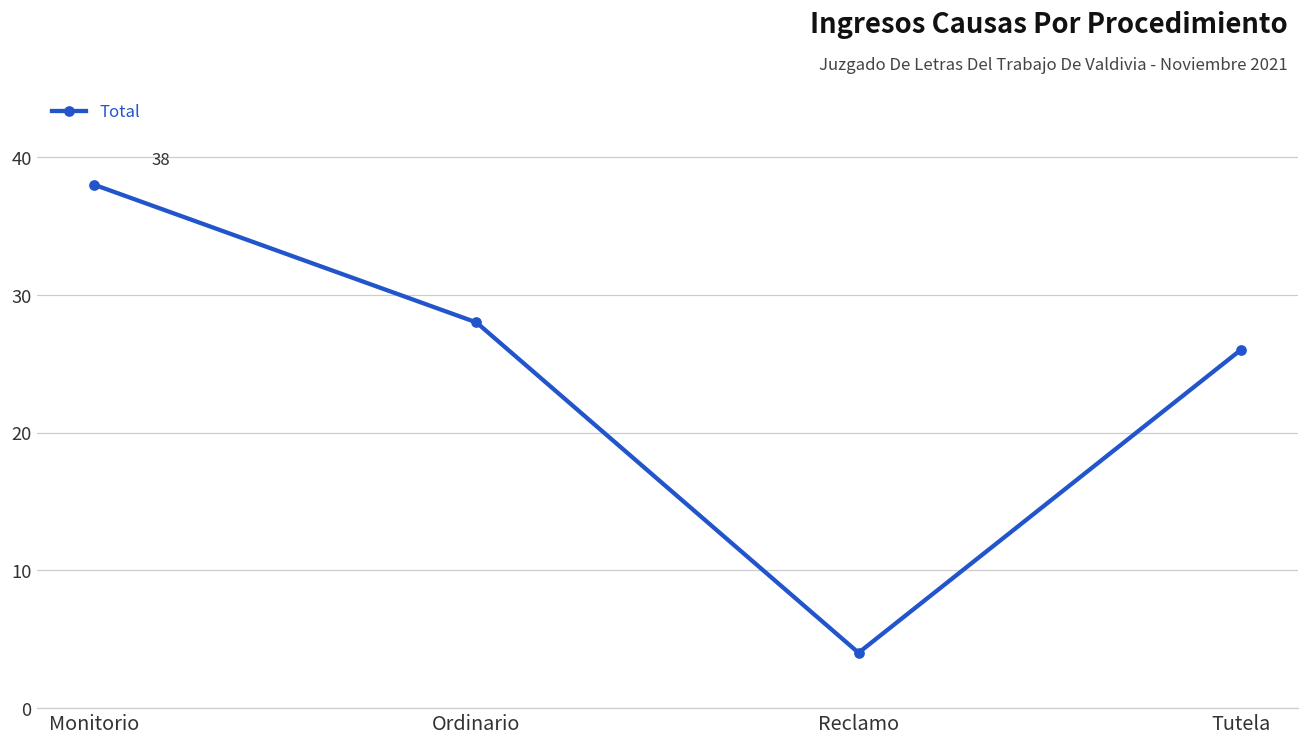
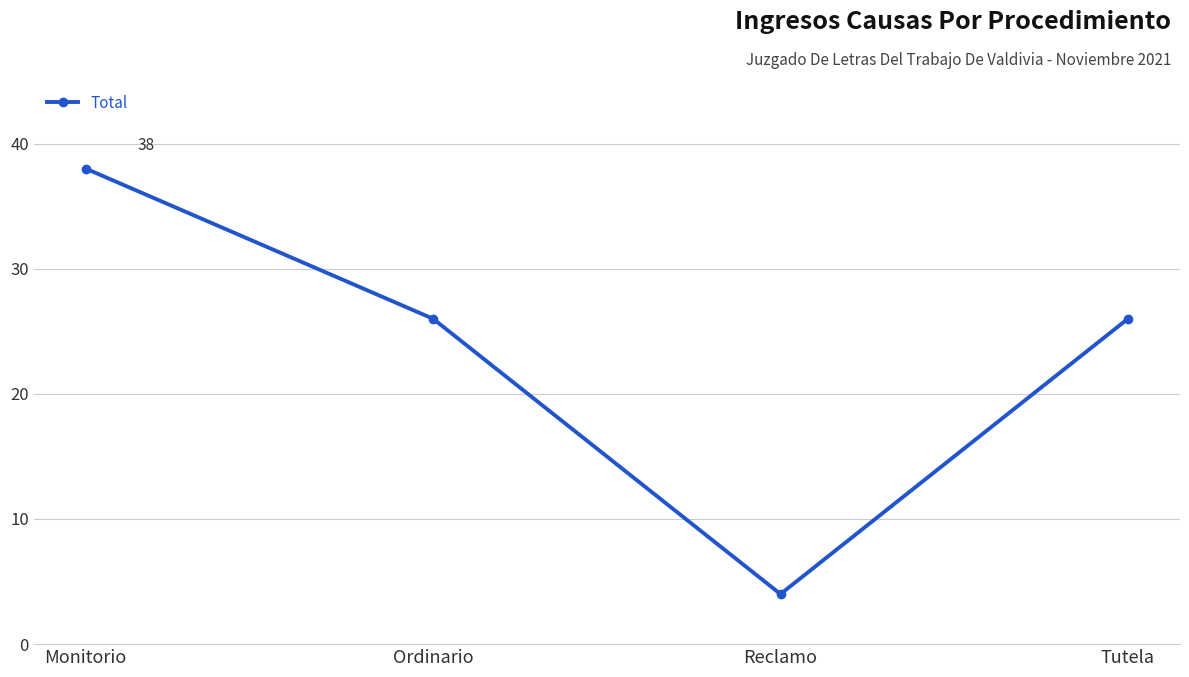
Ordinario: 28 -> 26
